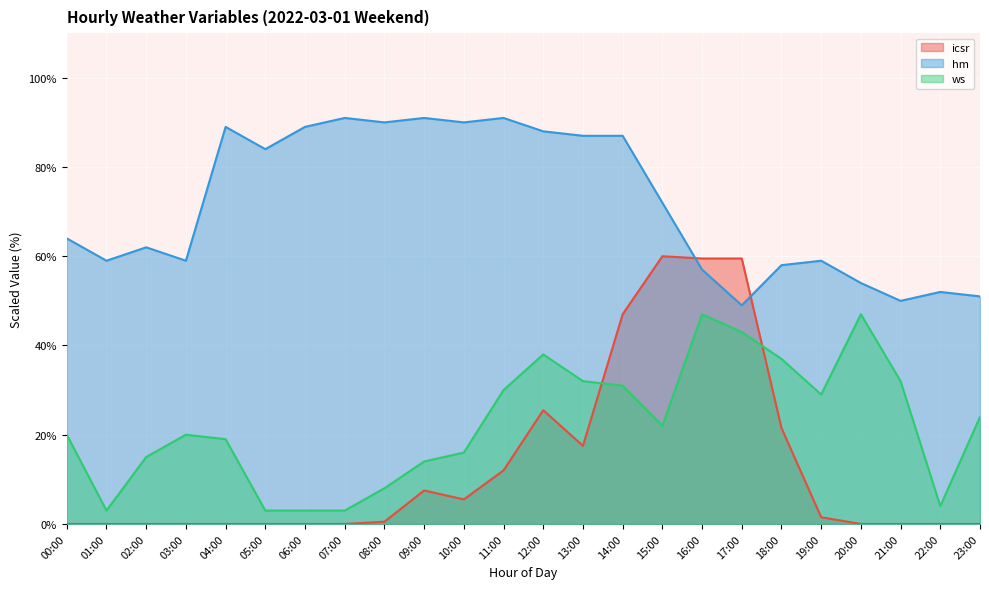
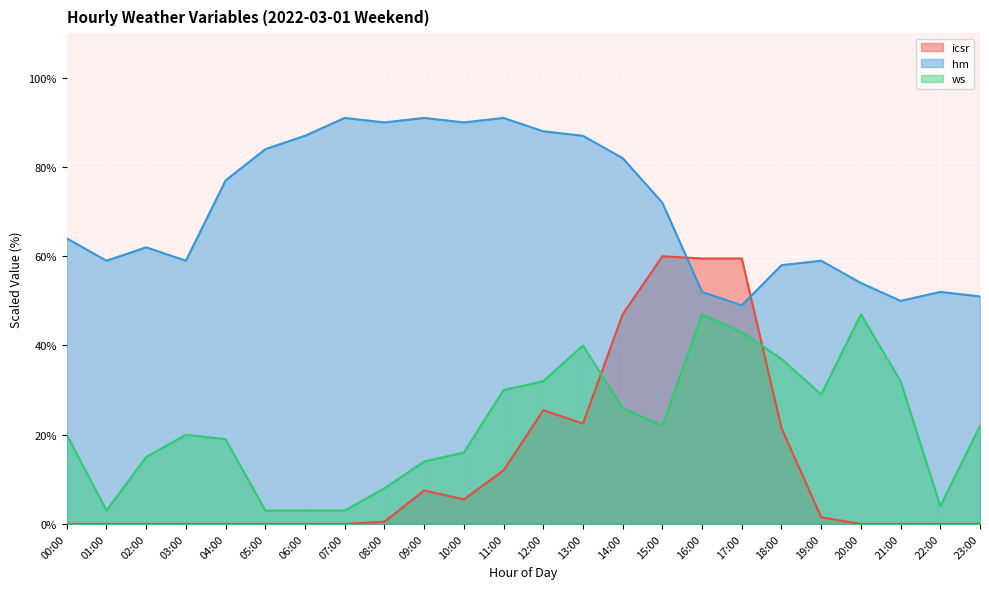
hm, 04:00: 89% -> 77%
hm, 06:00: 89% -> 87%
ws, 12:00: 38% -> 32%
icsr, 13:00: 18% -> 23%
ws, 13:00: 32% -> 40%
hm, 14:00: 87% -> 82%
ws, 14:00: 31% -> 26%
hm, 16:00: 57% -> 52%
ws, 23:00: 24% -> 22%
